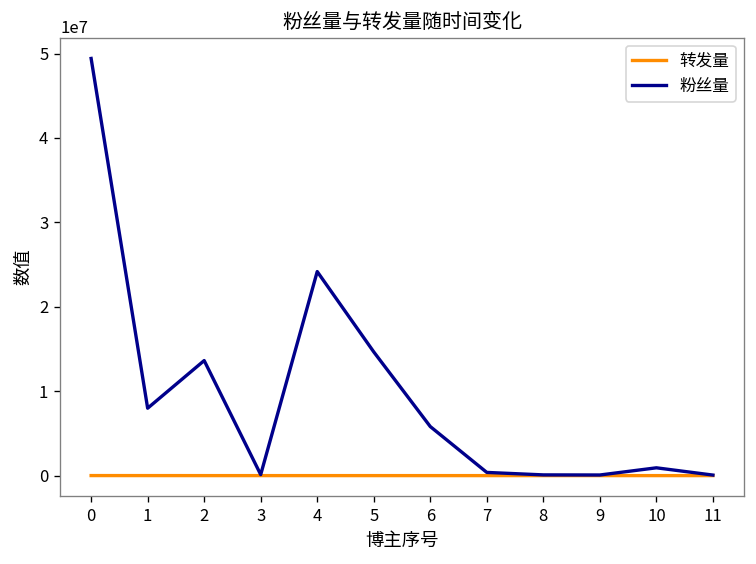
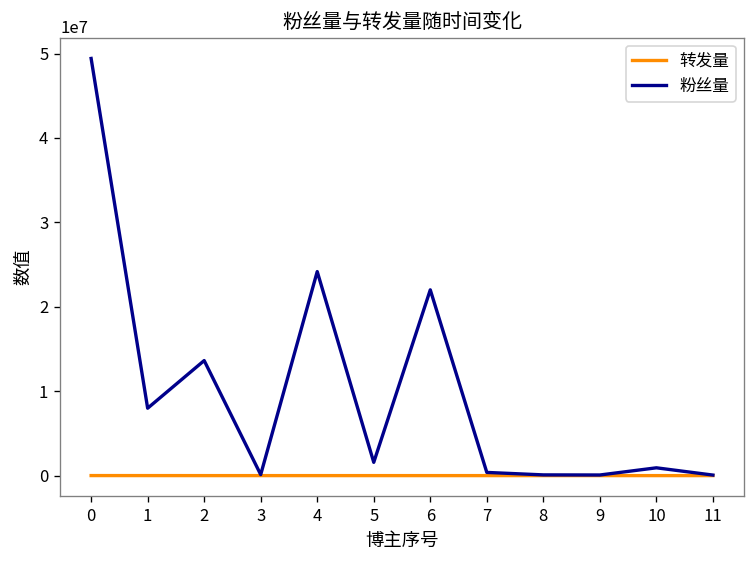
粉丝量, 5: 15000000 -> 2000000
粉丝量, 6: 6000000 -> 22000000
